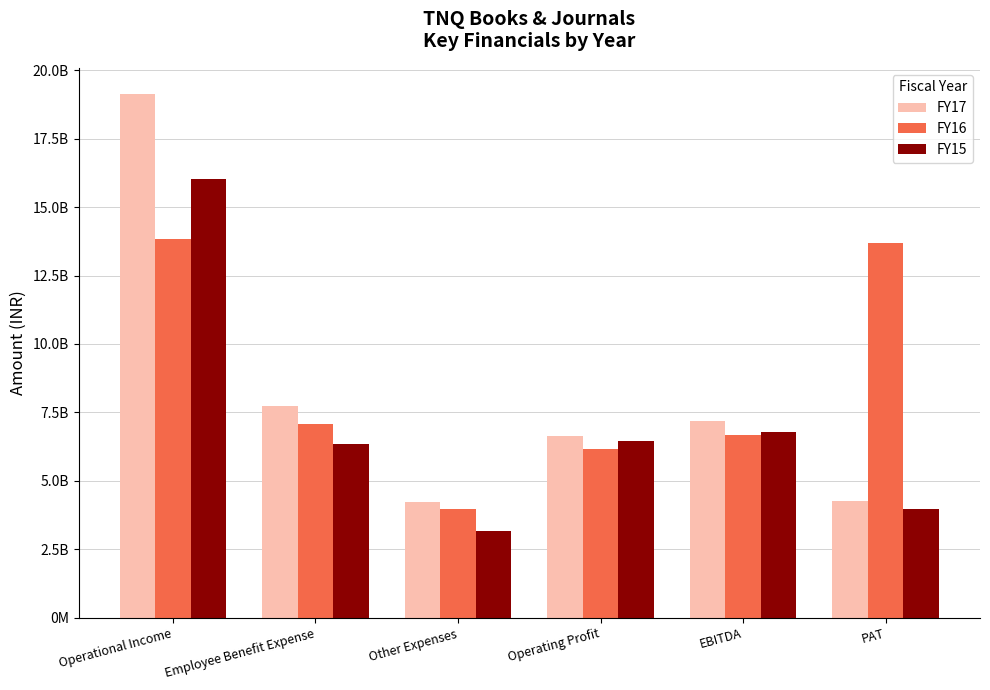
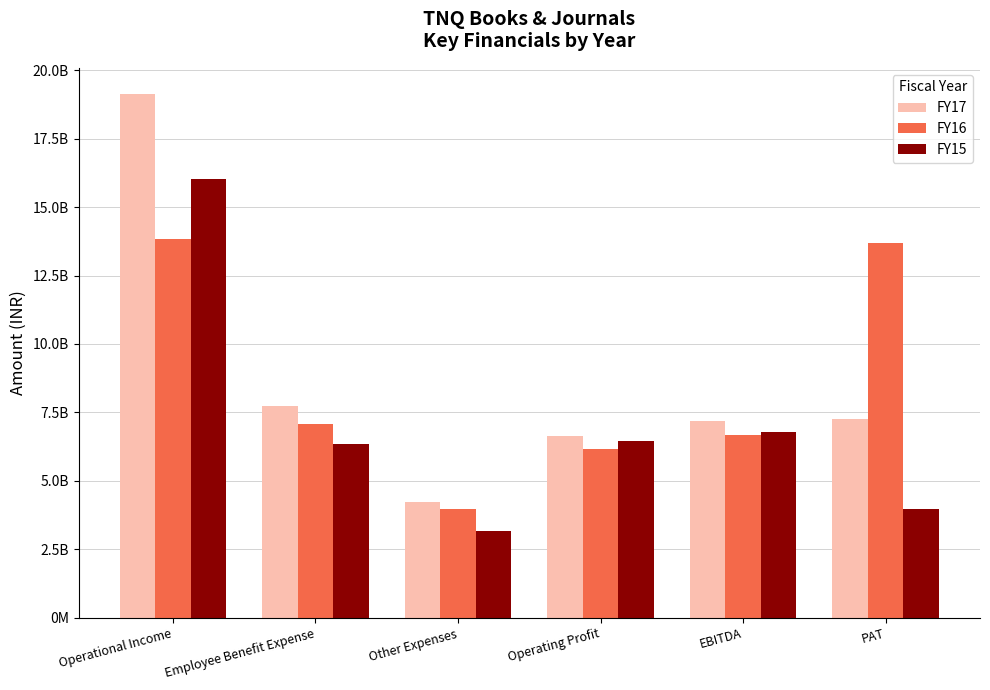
FY17, PAT: 4300000000 -> 7300000000
